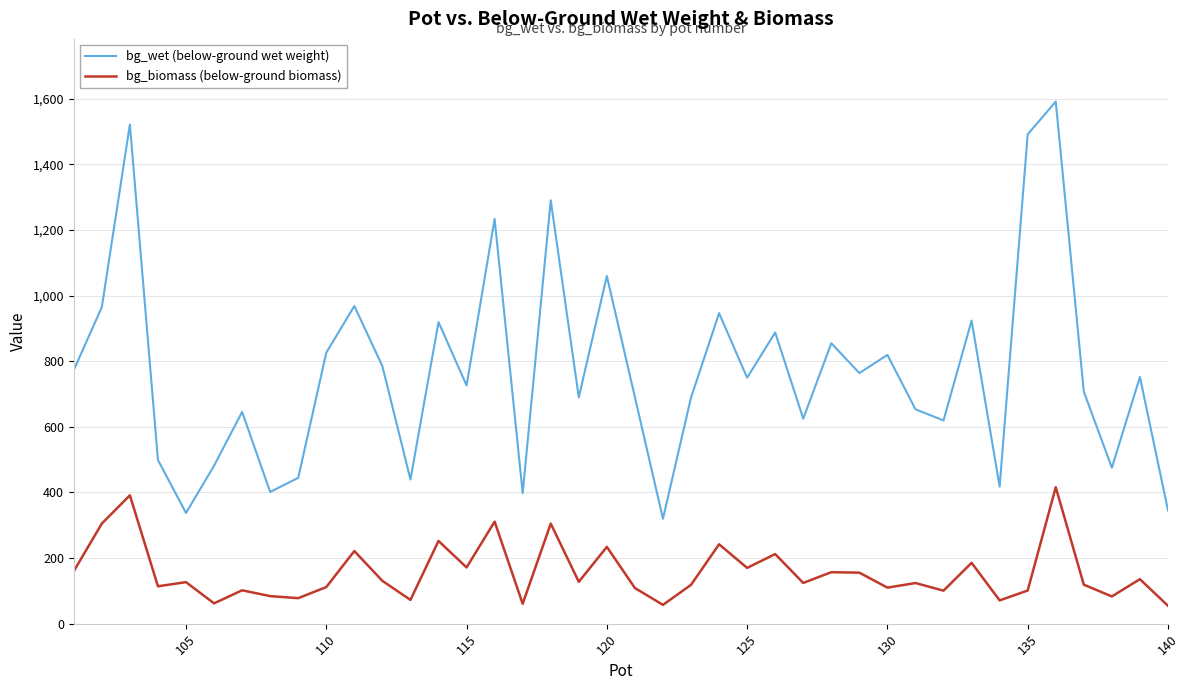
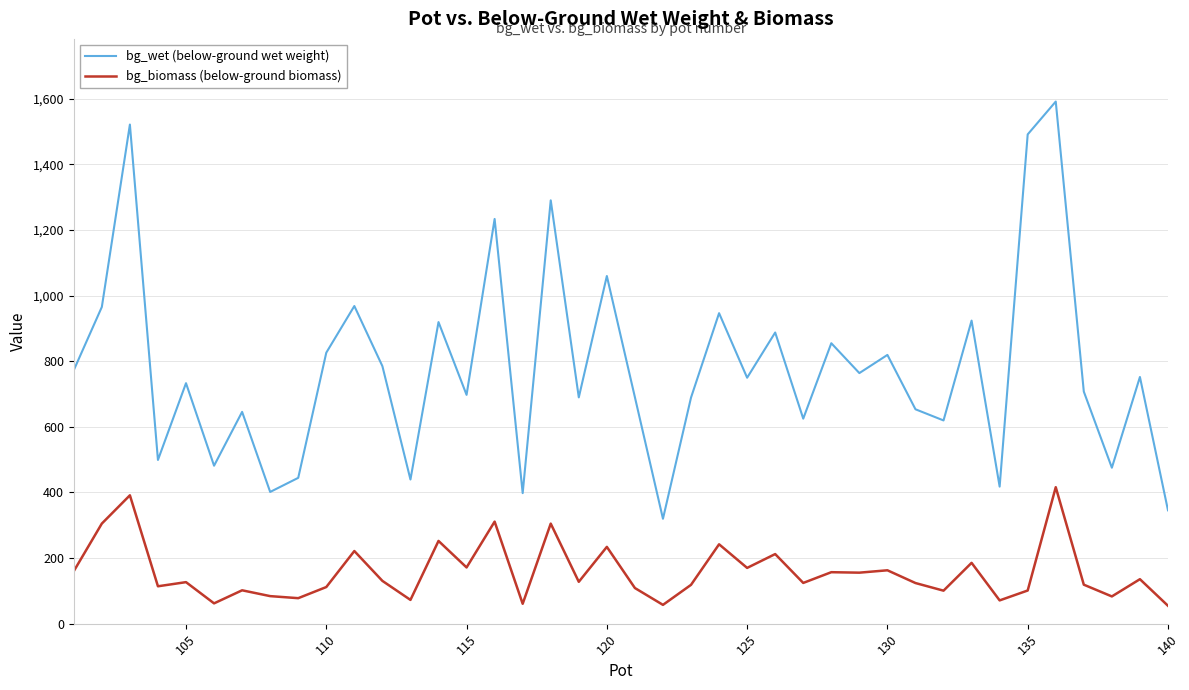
bg_wet (below-ground wet weight), 105: 340 -> 730
bg_wet (below-ground wet weight), 115: 730 -> 700
bg_biomass (below-ground biomass), 130: 110 -> 160
